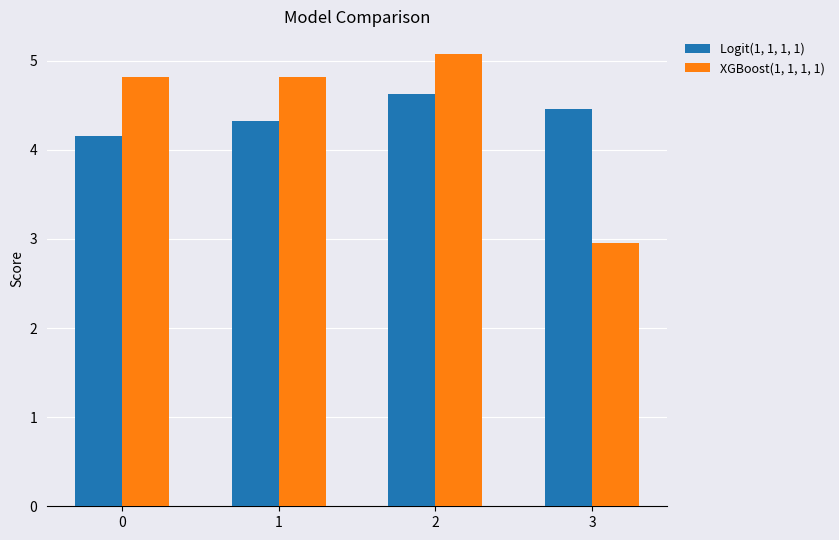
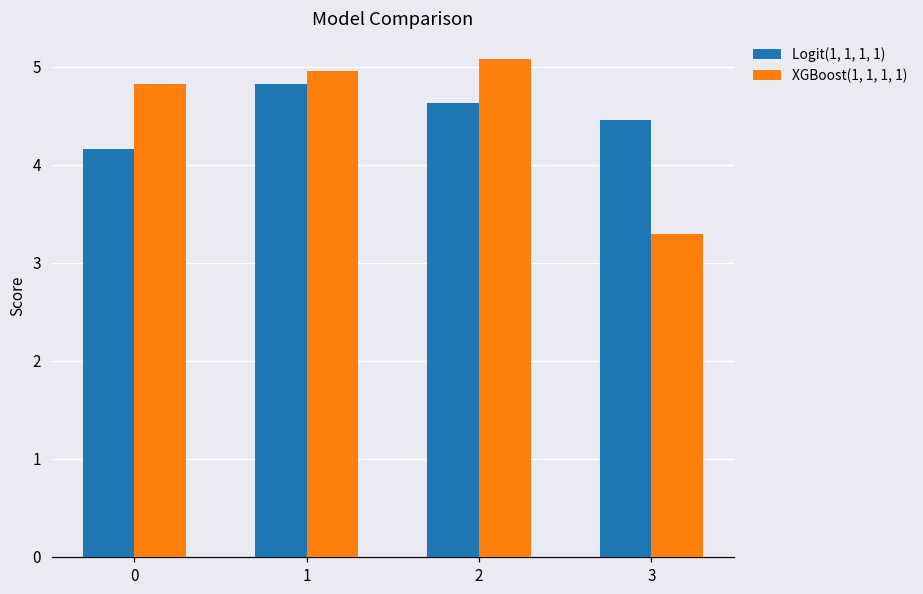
Logit(1, 1, 1, 1), 1: 4.3 -> 4.8
XGBoost(1, 1, 1, 1), 1: 4.8 -> 5.0
XGBoost(1, 1, 1, 1), 3: 3.0 -> 3.3
